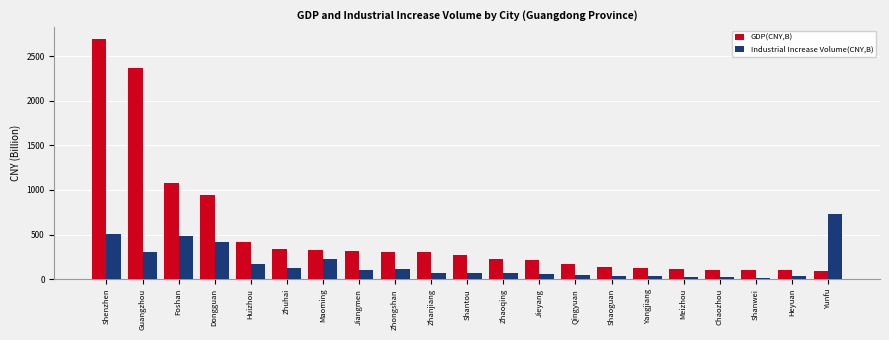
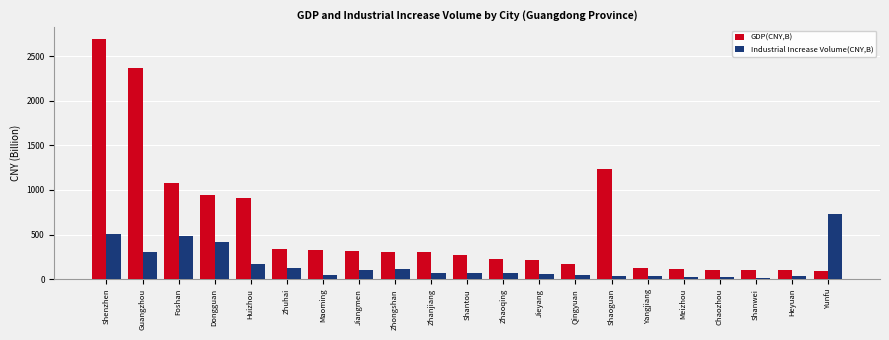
GDP(CNY,B), Huizhou: 400 -> 900
Industrial Increase Volume(CNY,B), Maoming: 200 -> 100
GDP(CNY,B), Shaoguan: 100 -> 1200
